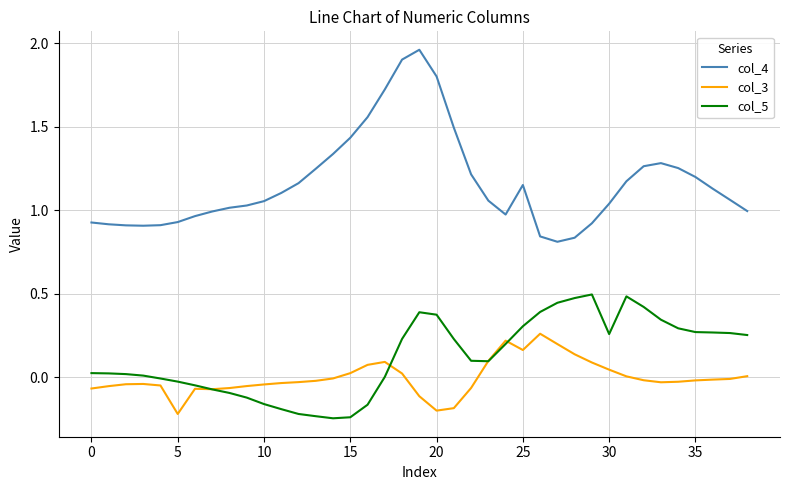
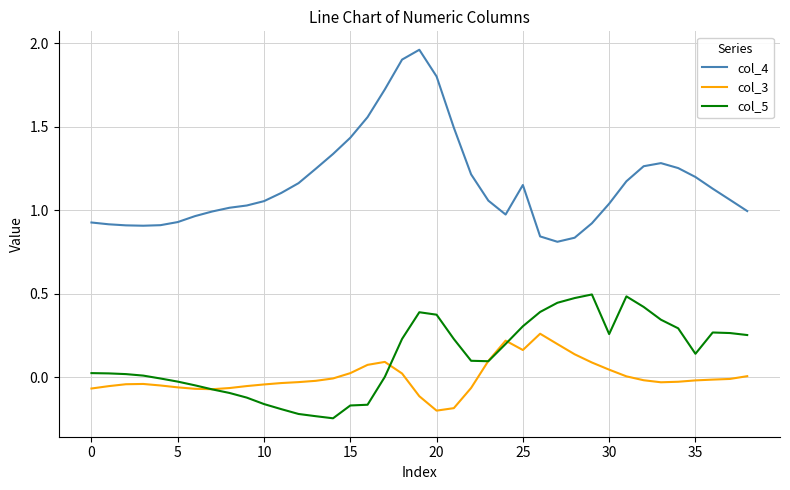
col_3, 5: -0.22 -> -0.06
col_5, 15: -0.24 -> -0.17
col_5, 35: 0.27 -> 0.14
